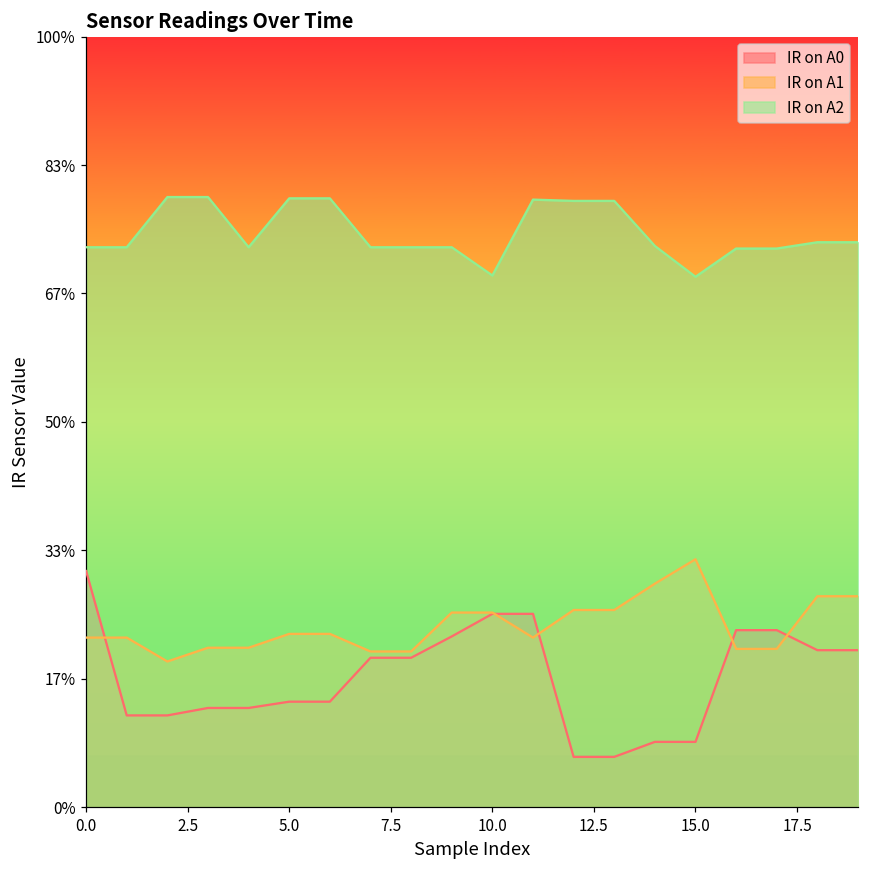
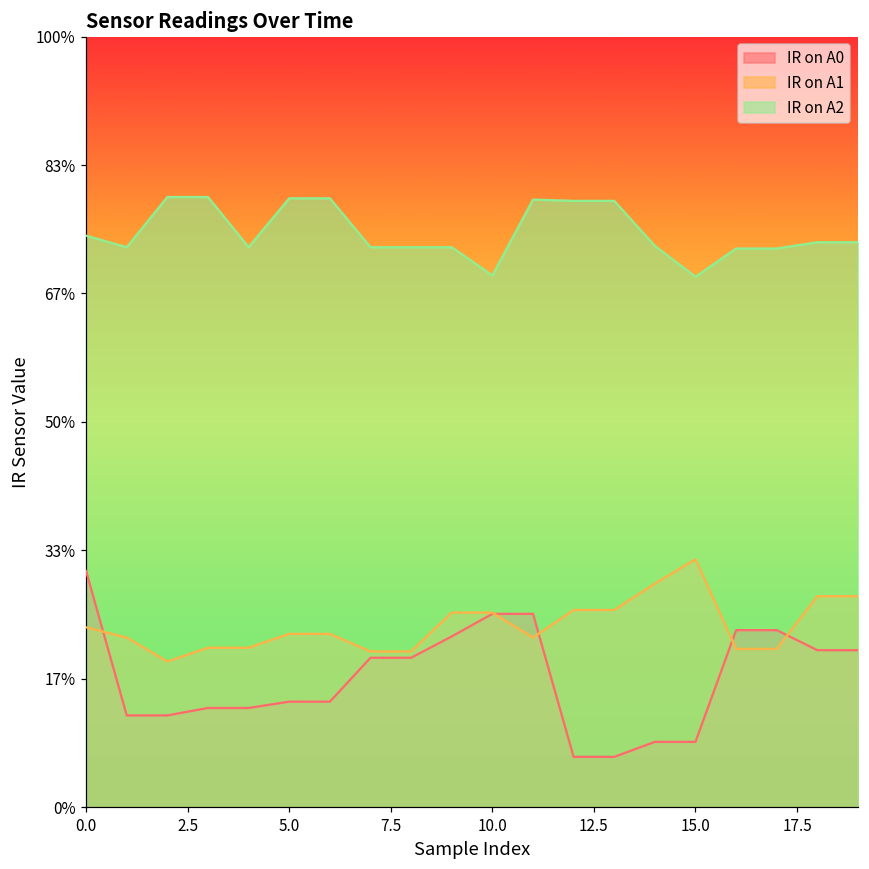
IR on A1, 0.0: 22% -> 23%
IR on A2, 0.0: 73% -> 74%
